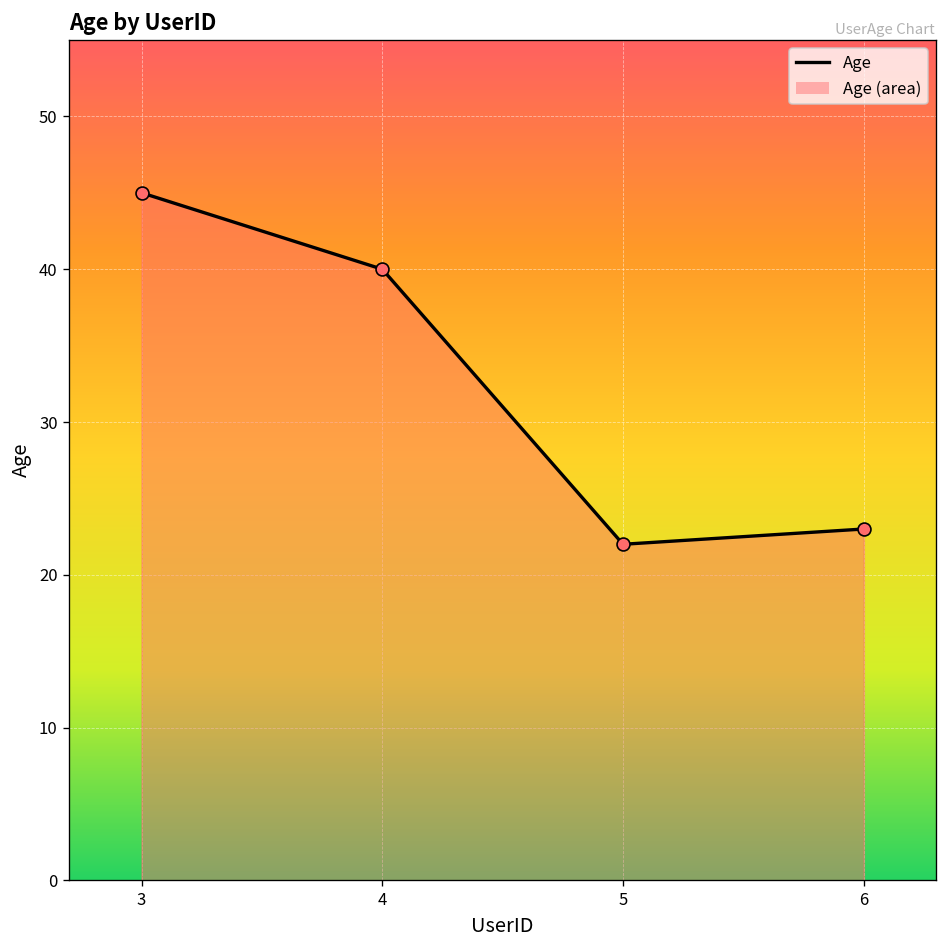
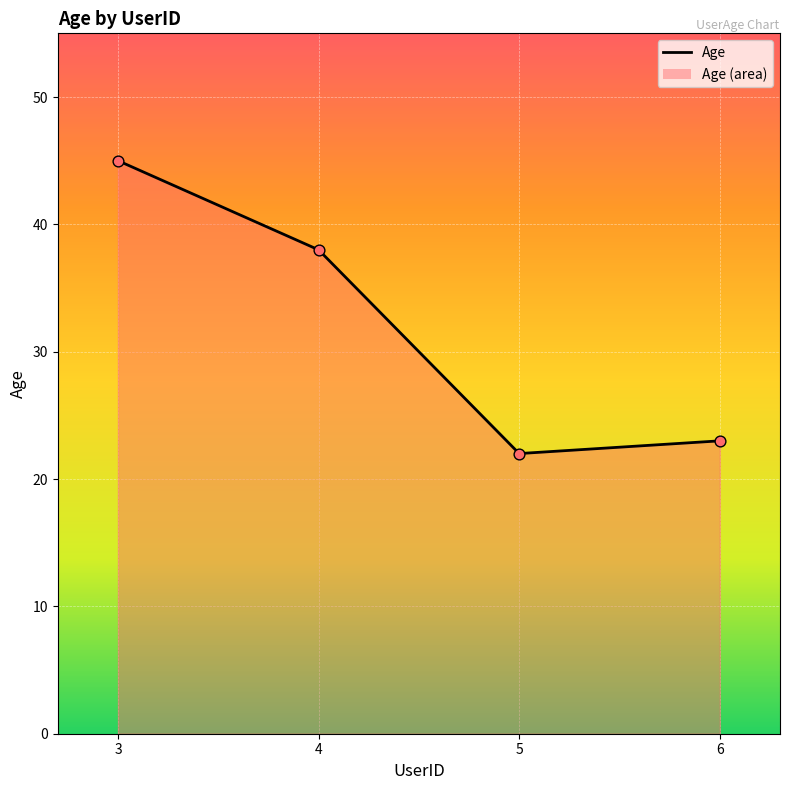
4: 40 -> 38
